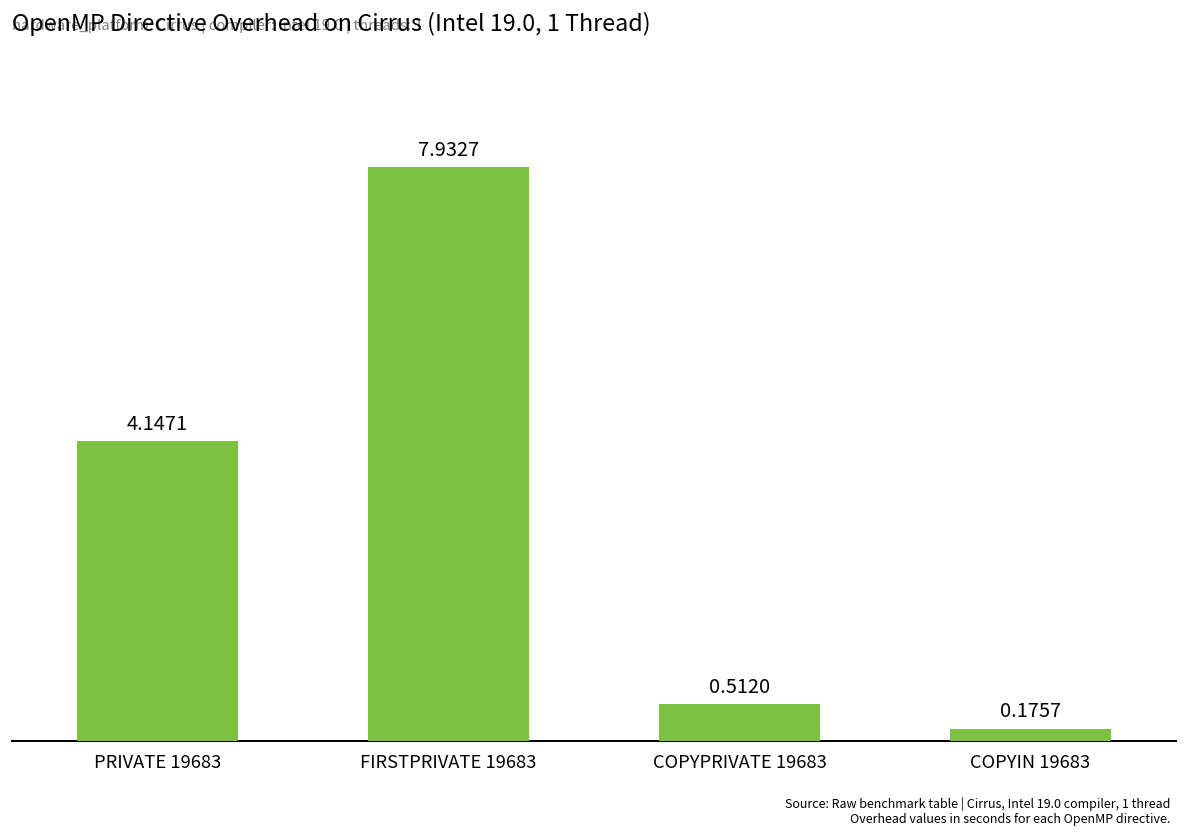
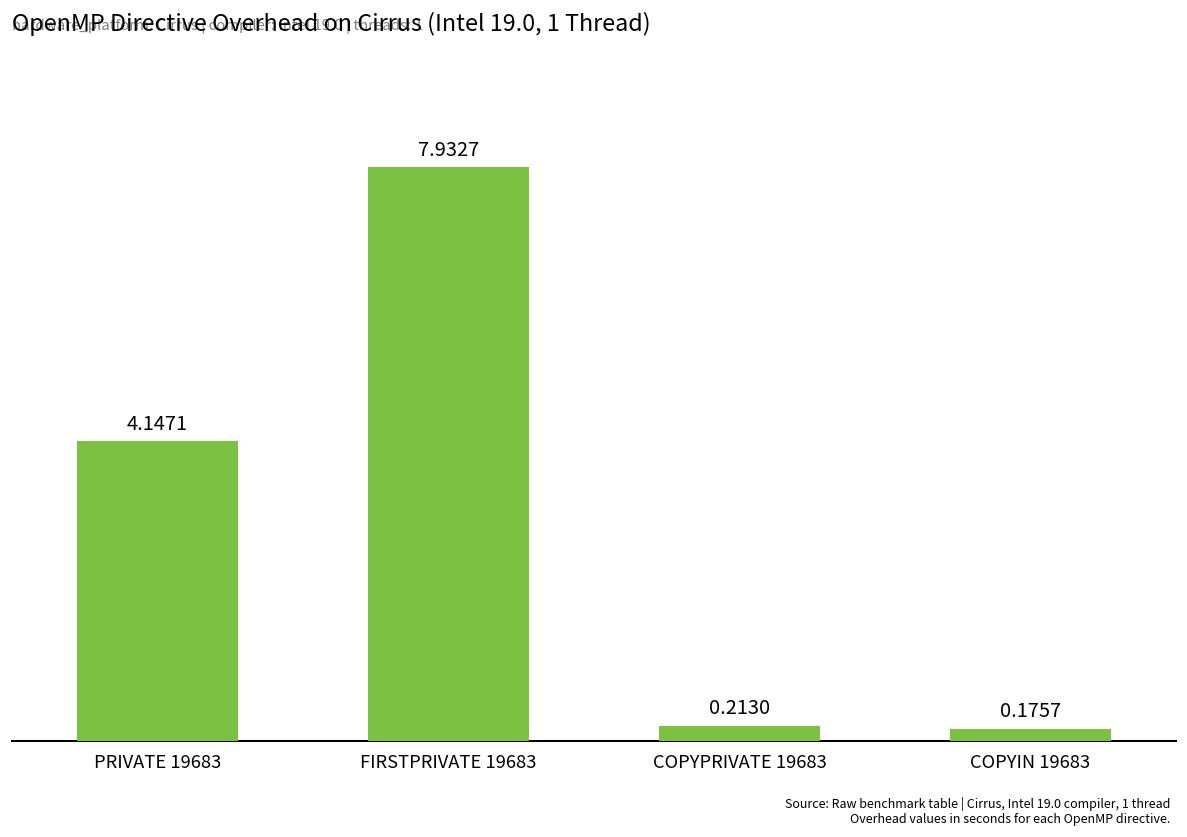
COPYPRIVATE 19683: 0.5120 -> 0.2130
